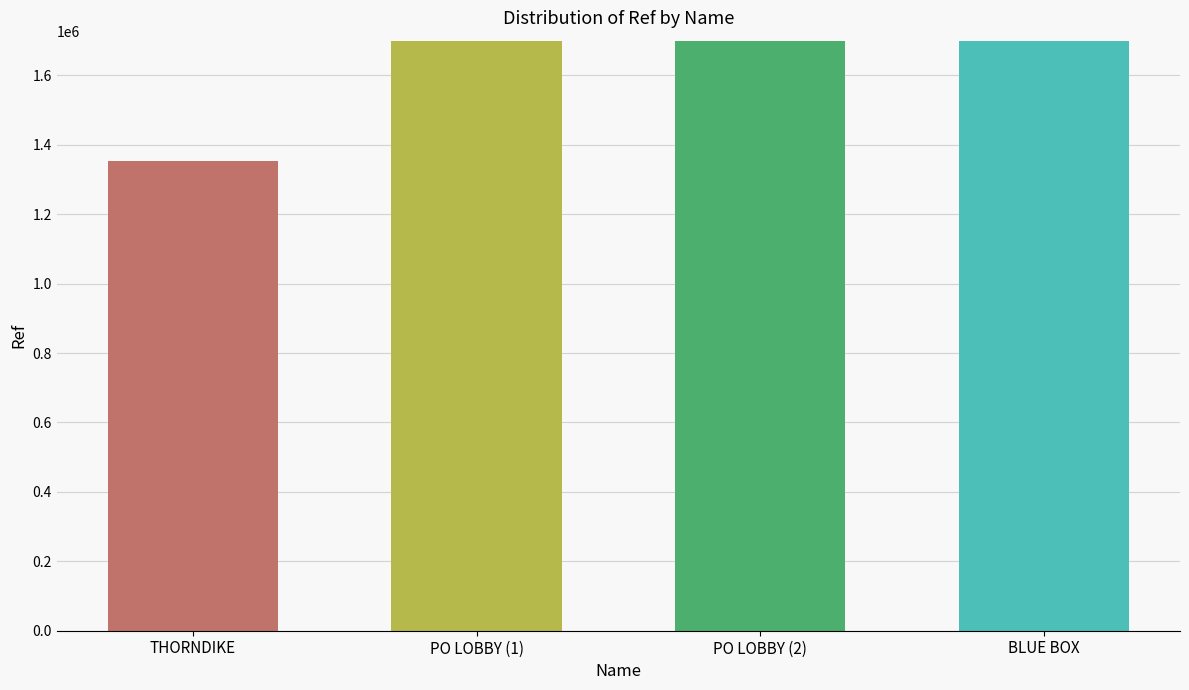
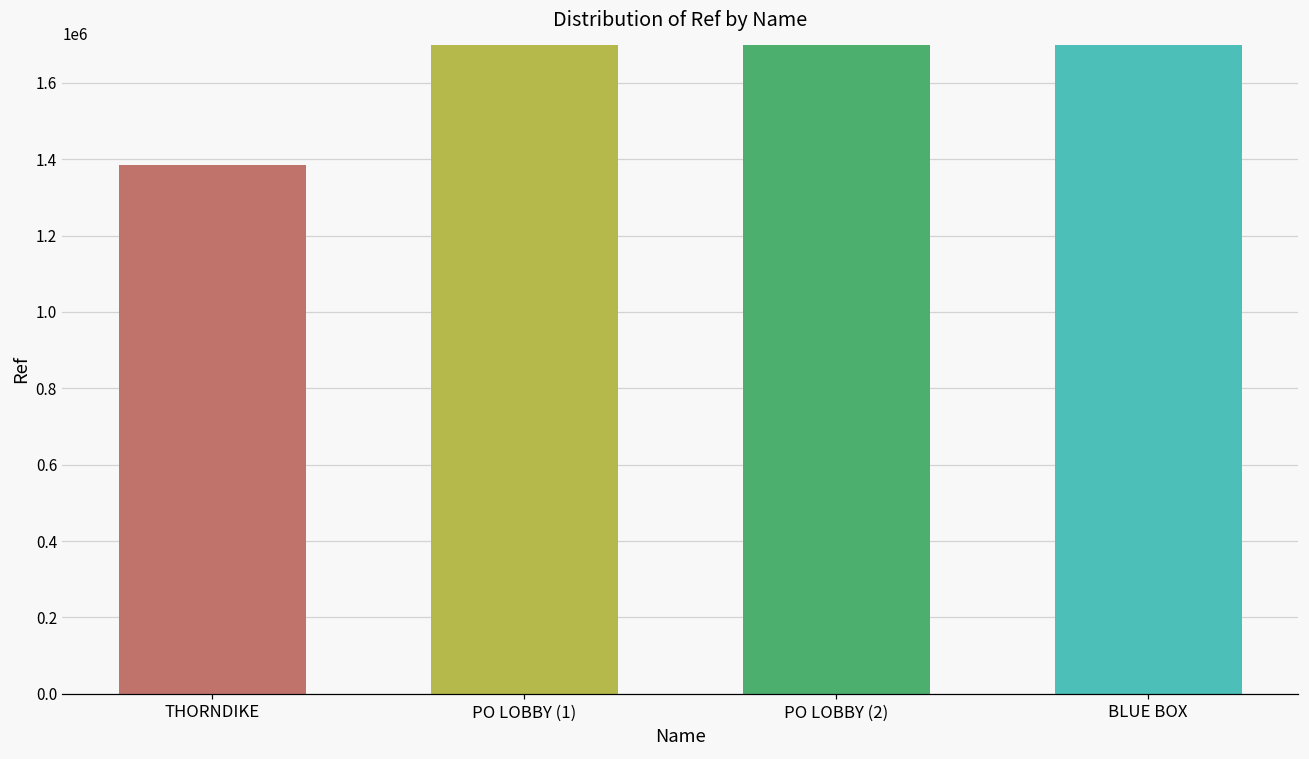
THORNDIKE: 1350000 -> 1380000
